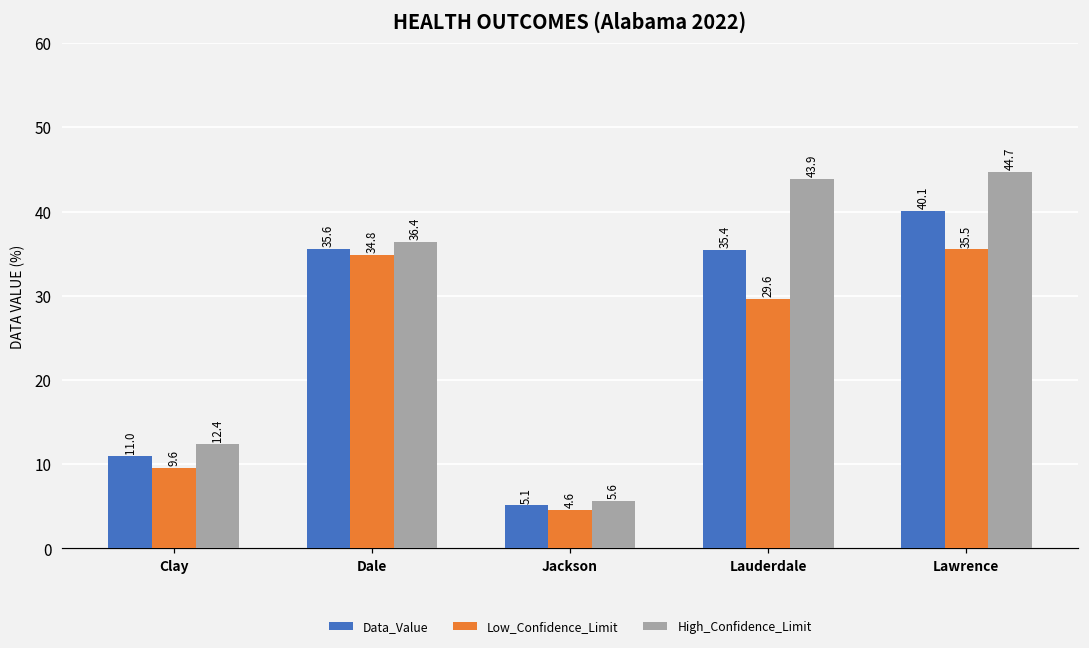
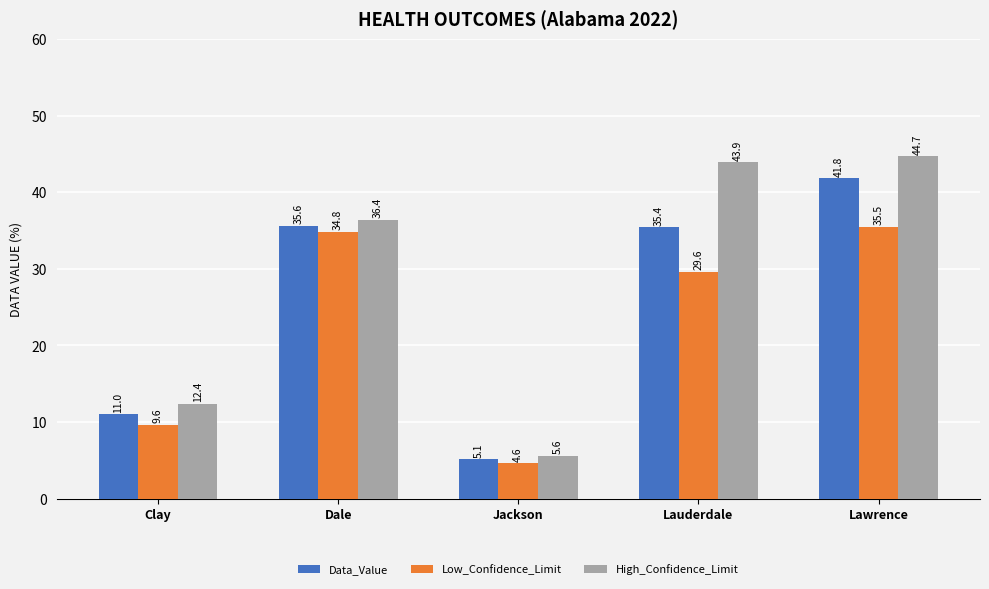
Data_Value, Lawrence: 40.1 -> 41.8
